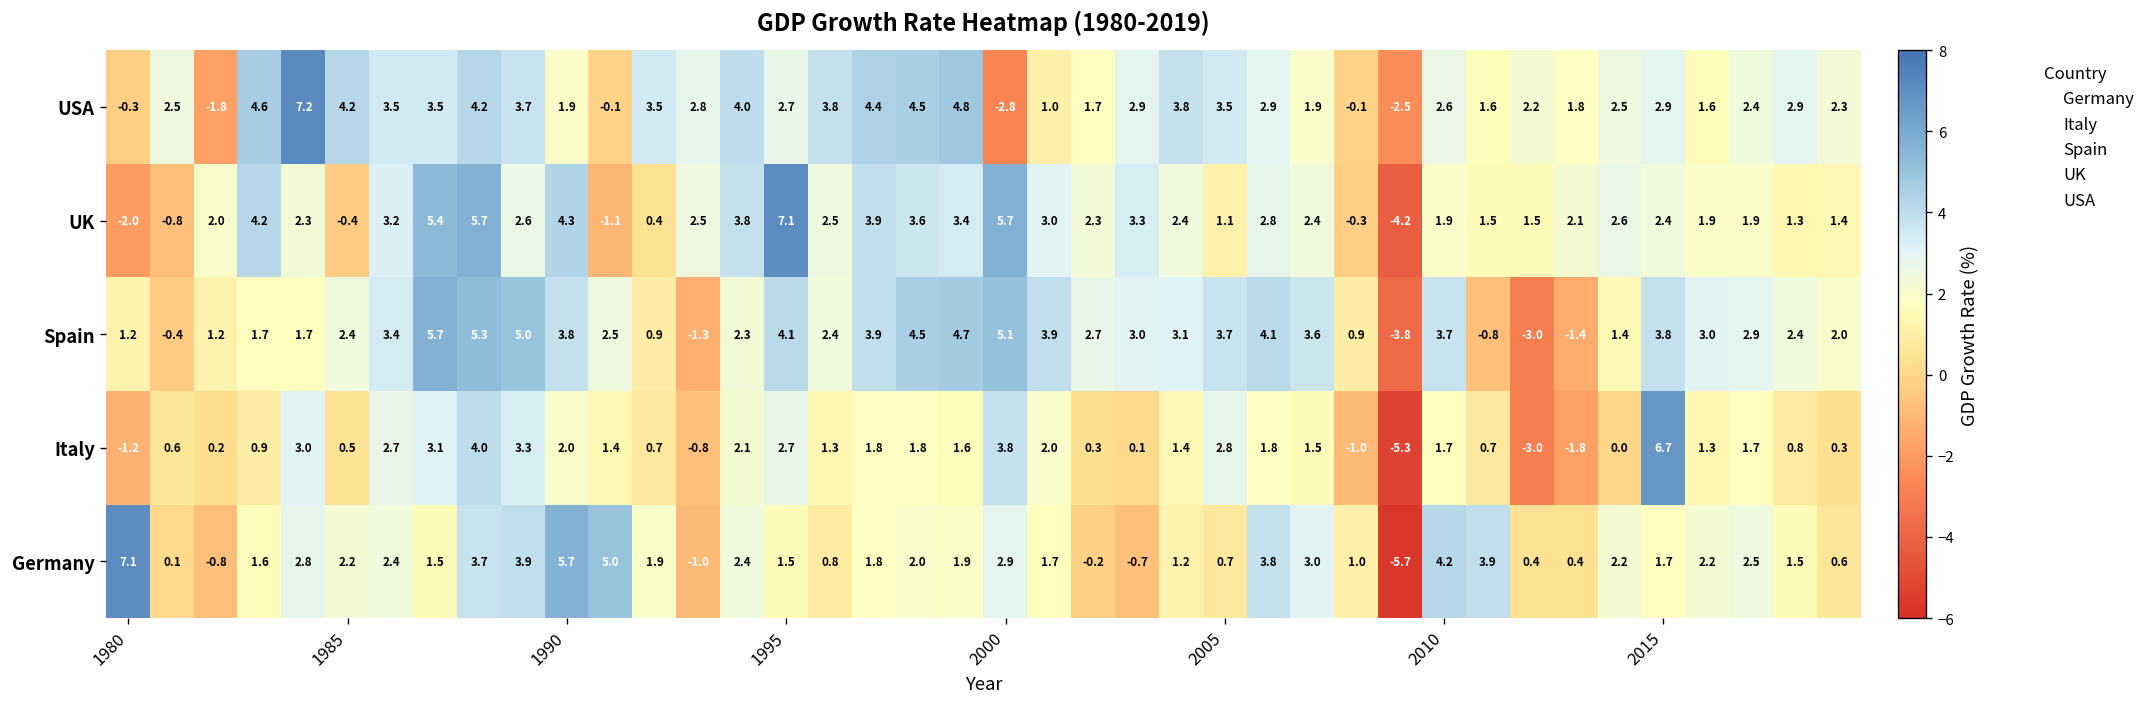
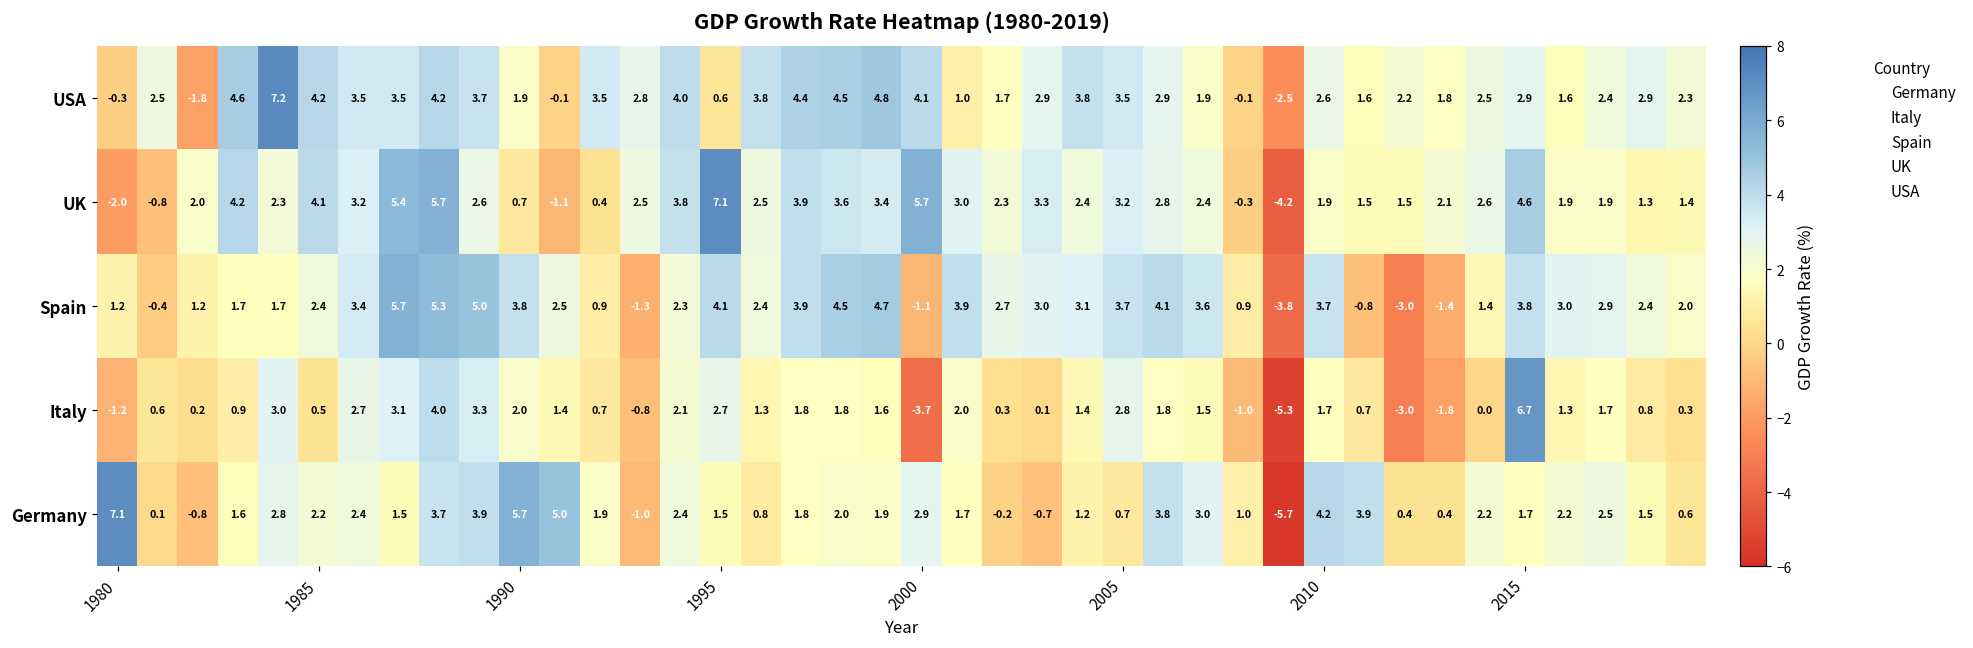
USA, 1995: 2.7 -> 0.6
USA, 2000: -2.8 -> 4.1
UK, 1985: -0.4 -> 4.1
UK, 1990: 4.3 -> 0.7
UK, 2005: 1.1 -> 3.2
UK, 2015: 2.4 -> 4.6
Spain, 2000: 5.1 -> -1.1
Italy, 2000: 3.8 -> -3.7
